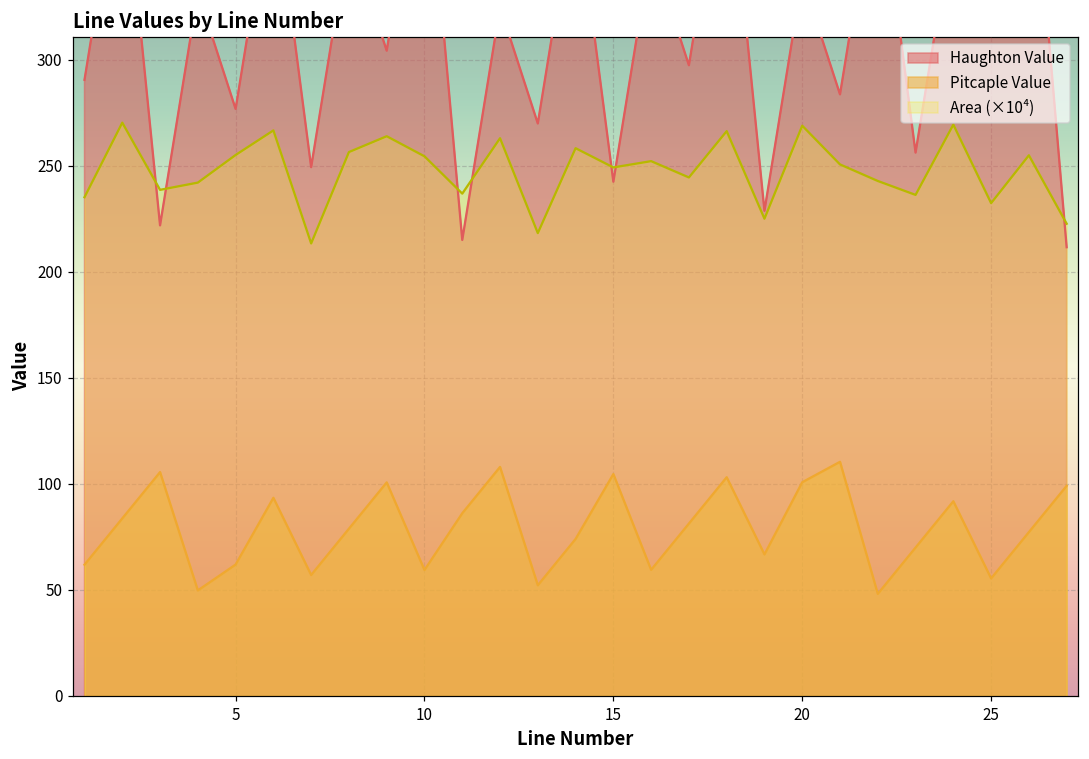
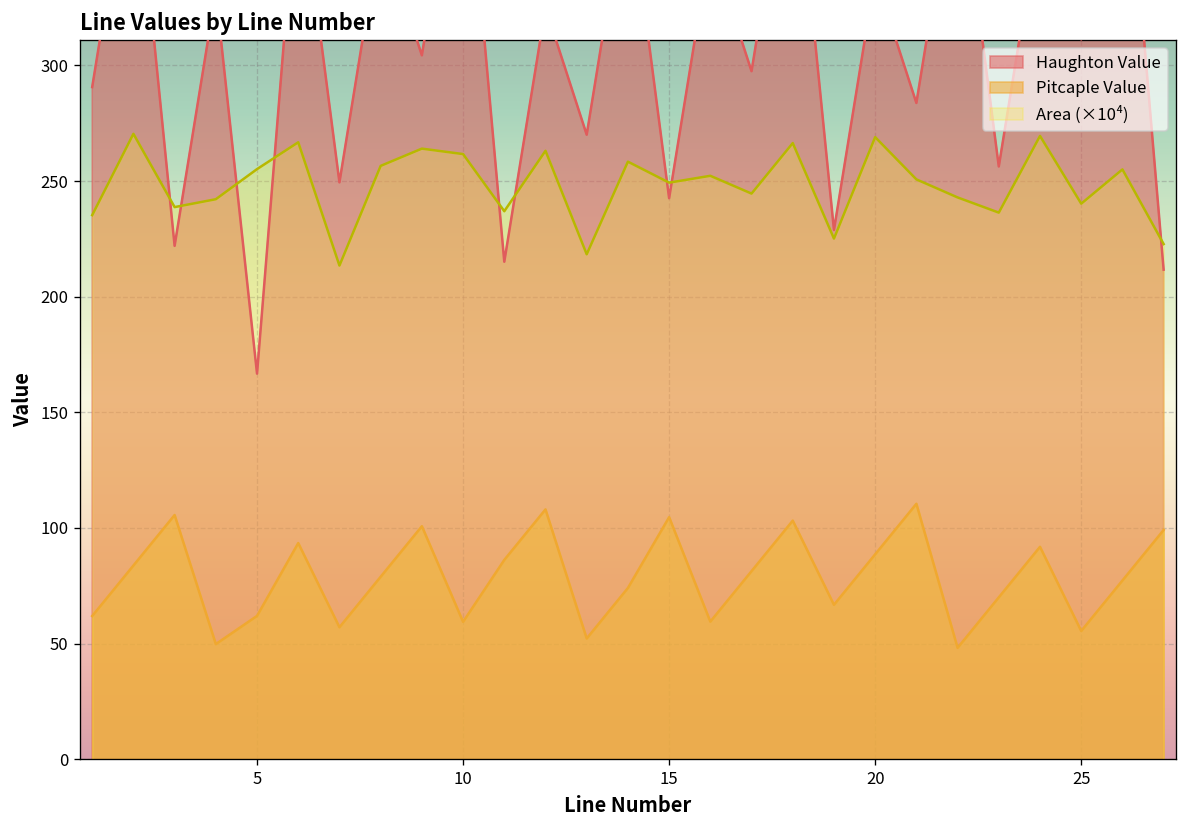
Haughton Value, 5: 277 -> 167
Area (×10⁴), 10: 255 -> 262
Pitcaple Value, 20: 101 -> 89
Area (×10⁴), 25: 232 -> 240
